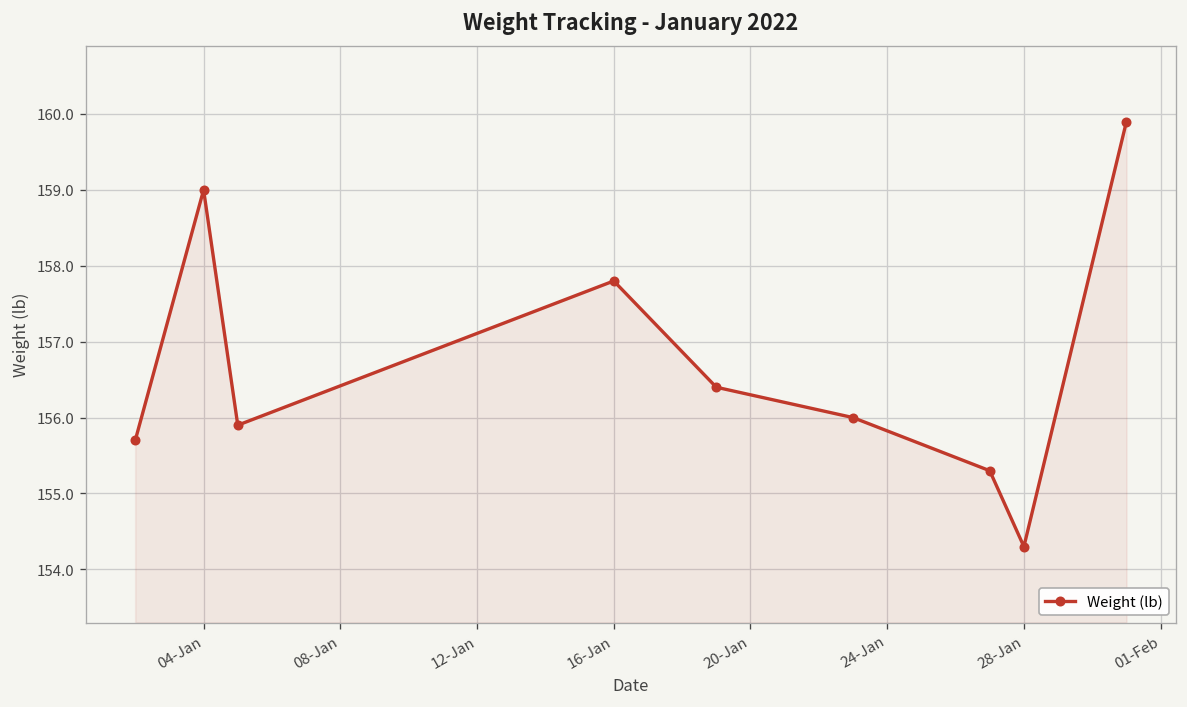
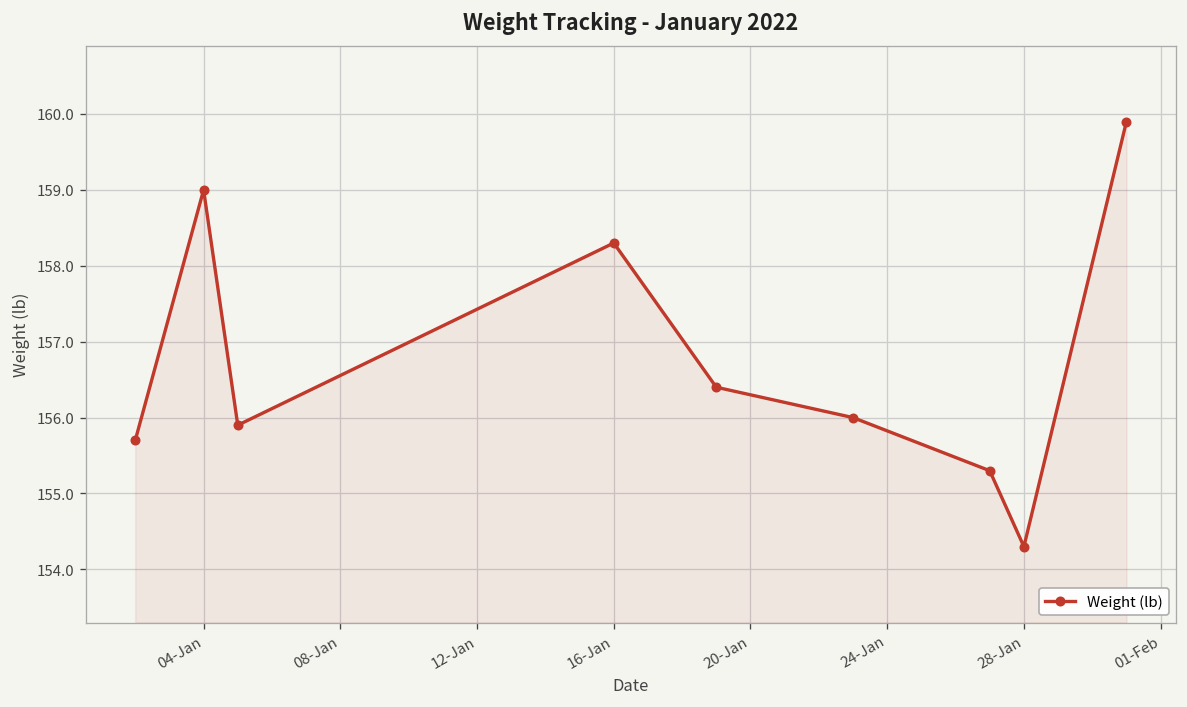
16-Jan: 157.8 -> 158.3
